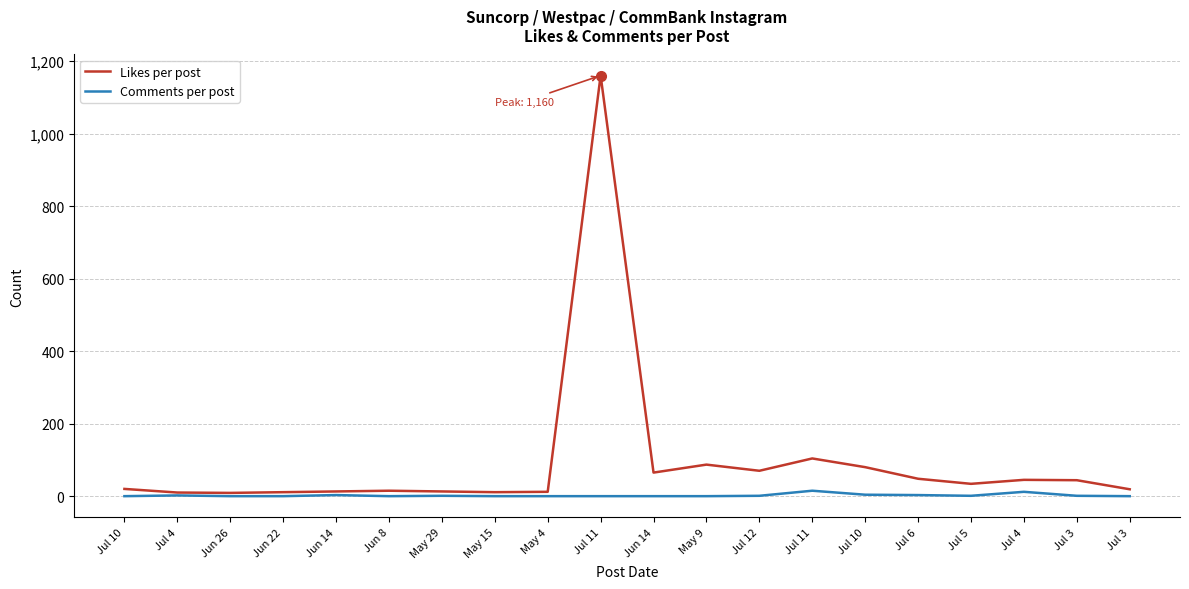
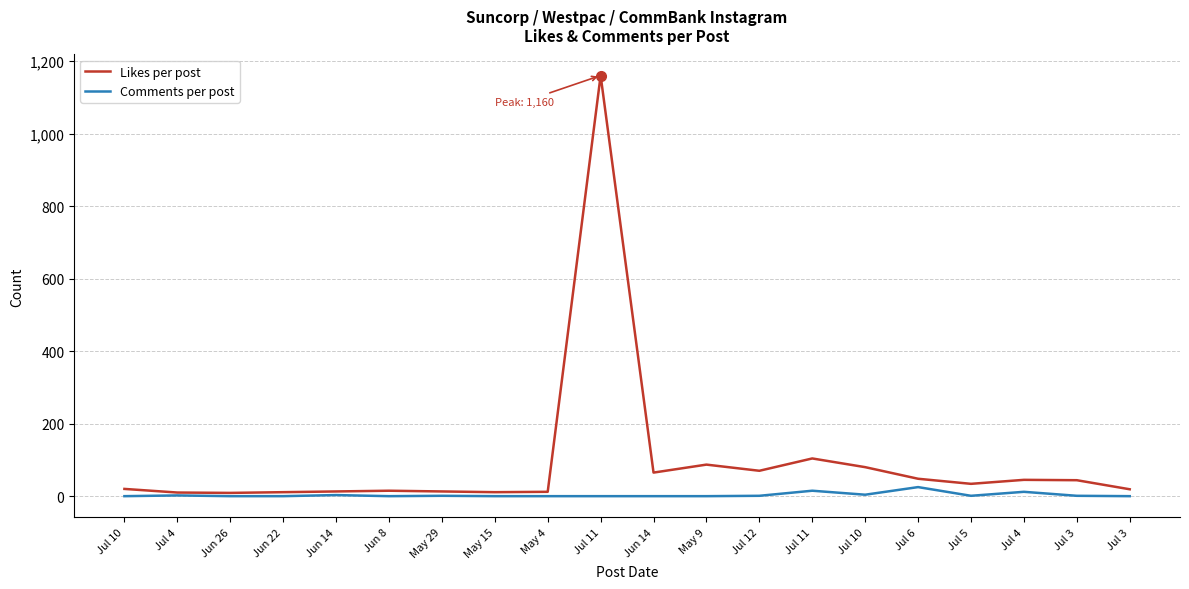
Comments per post, Jul 6: 0 -> 30
